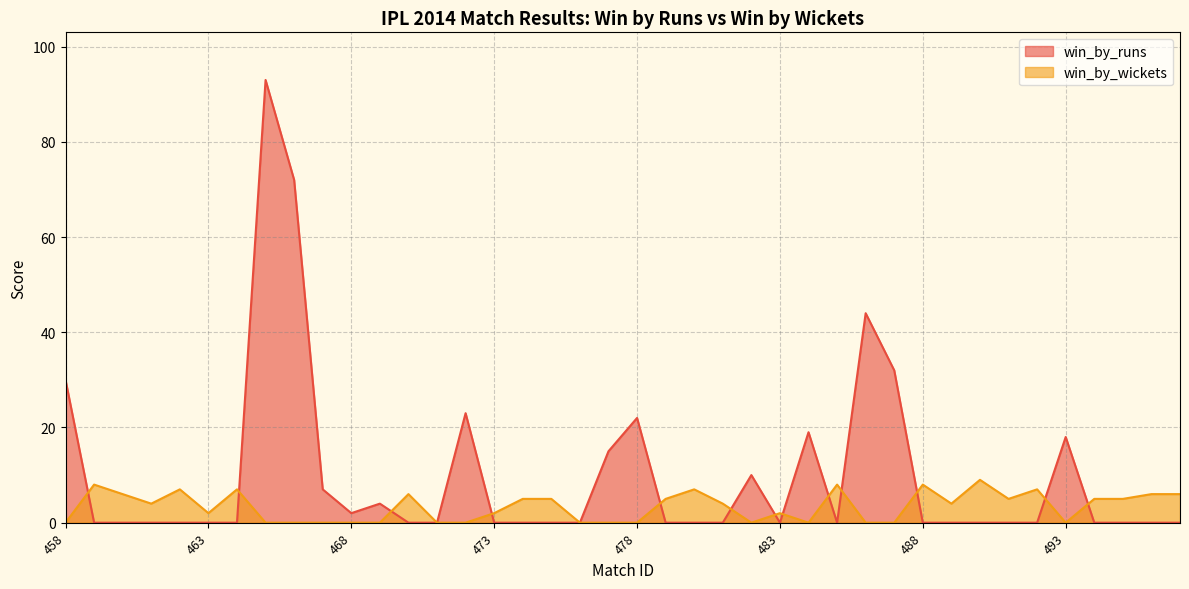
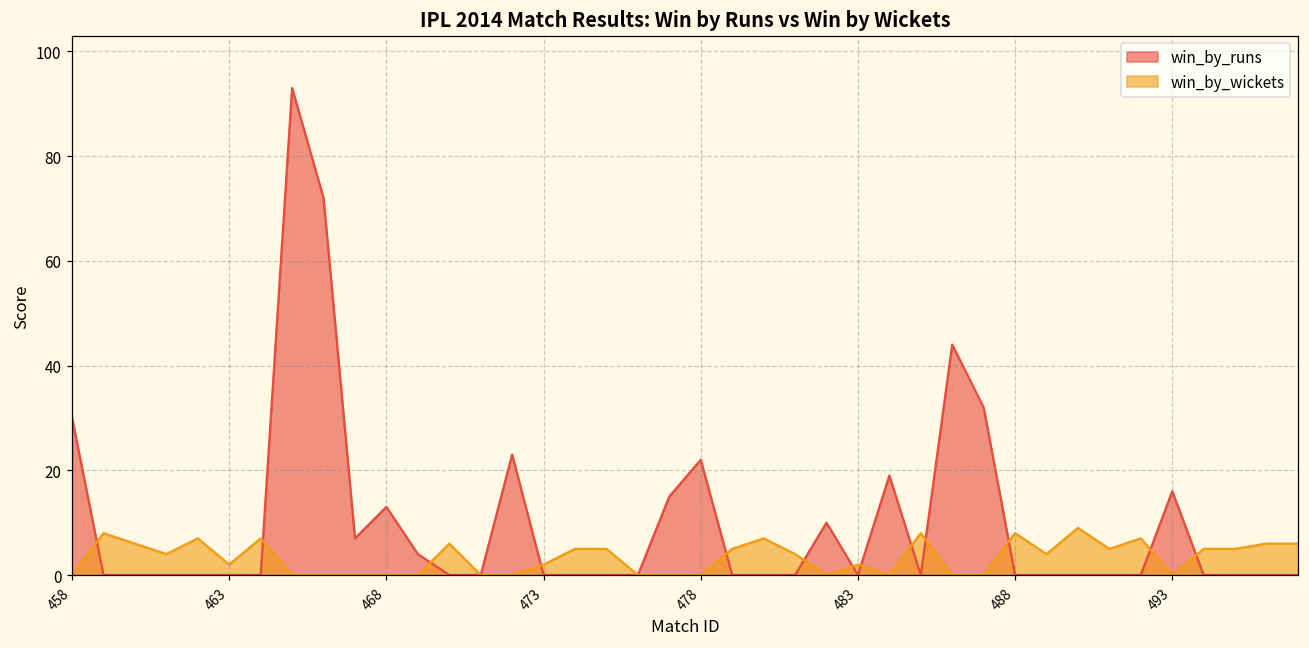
win_by_runs, 468: 2 -> 13
win_by_runs, 493: 18 -> 16
